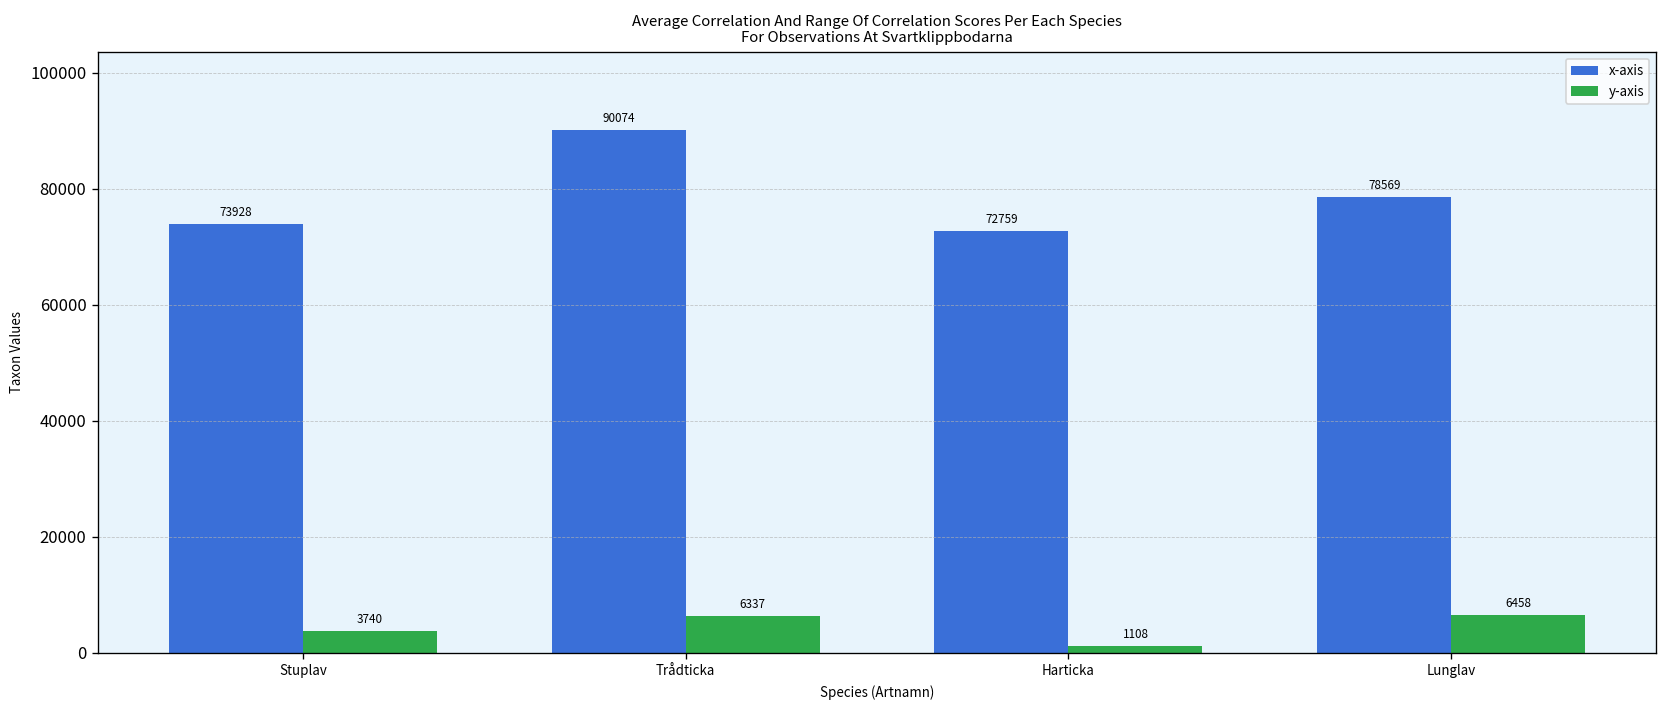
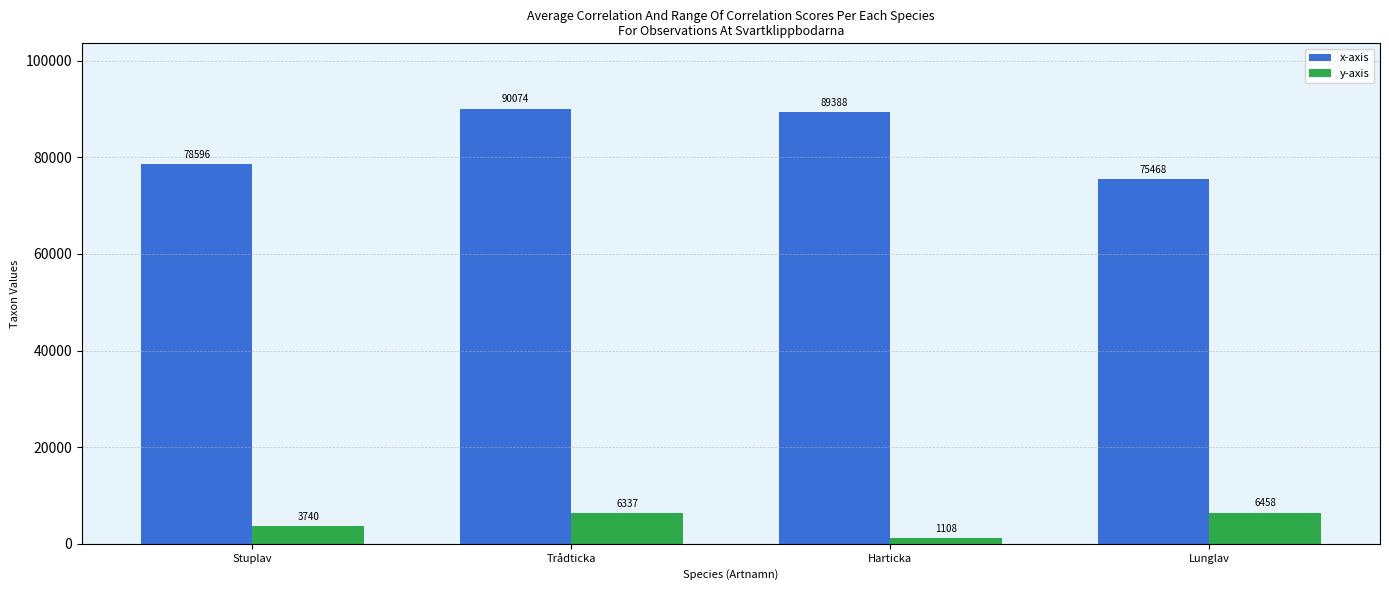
x-axis, Stuplav: 73928 -> 78596
x-axis, Harticka: 72759 -> 89388
x-axis, Lunglav: 78569 -> 75468
